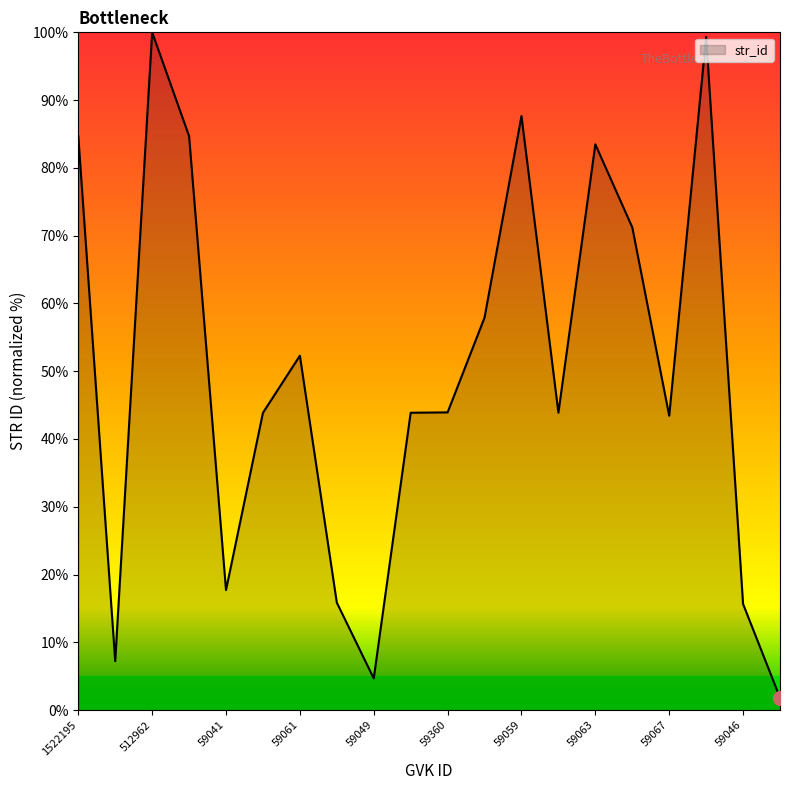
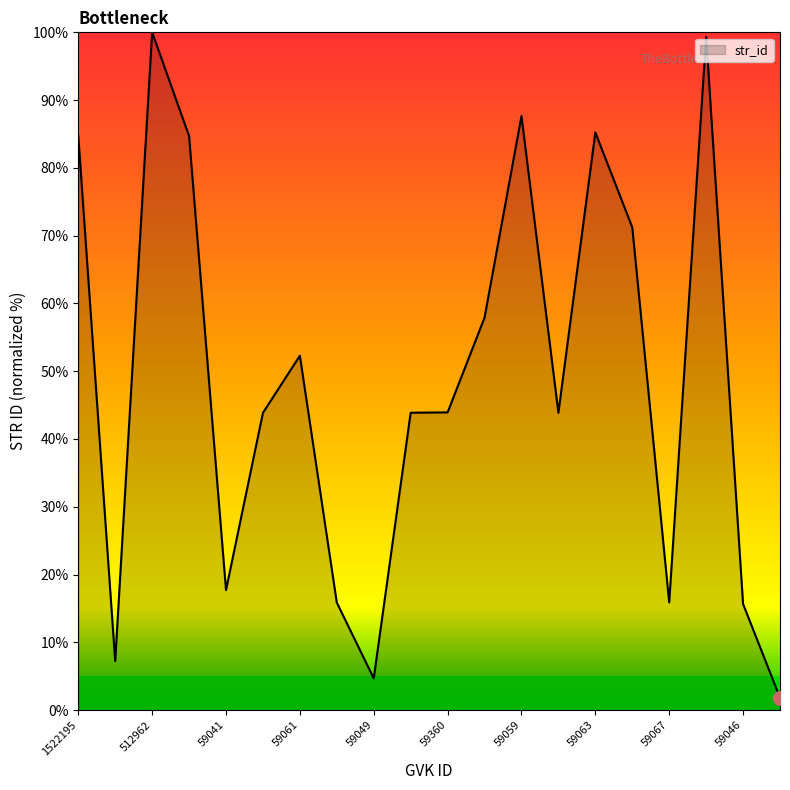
str_id, 59063: 83% -> 85%
str_id, 59067: 43% -> 16%
